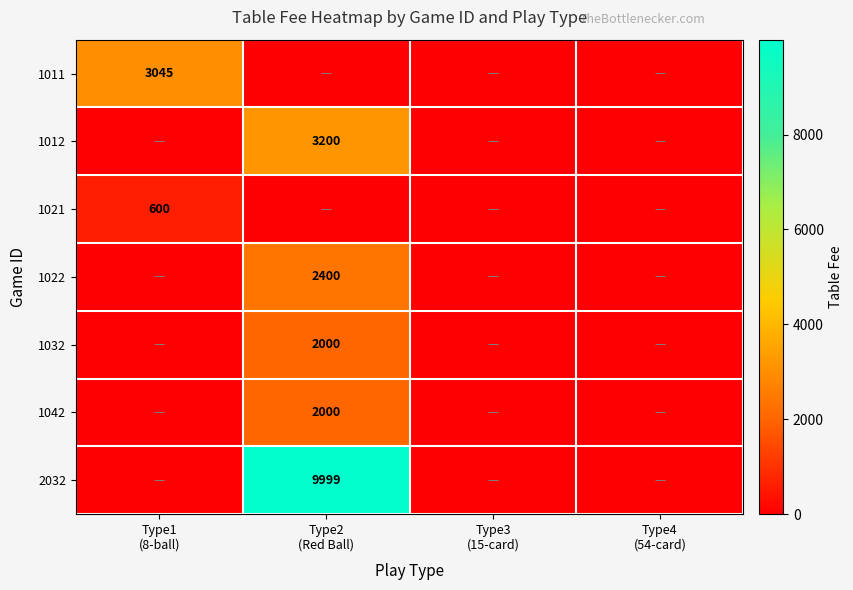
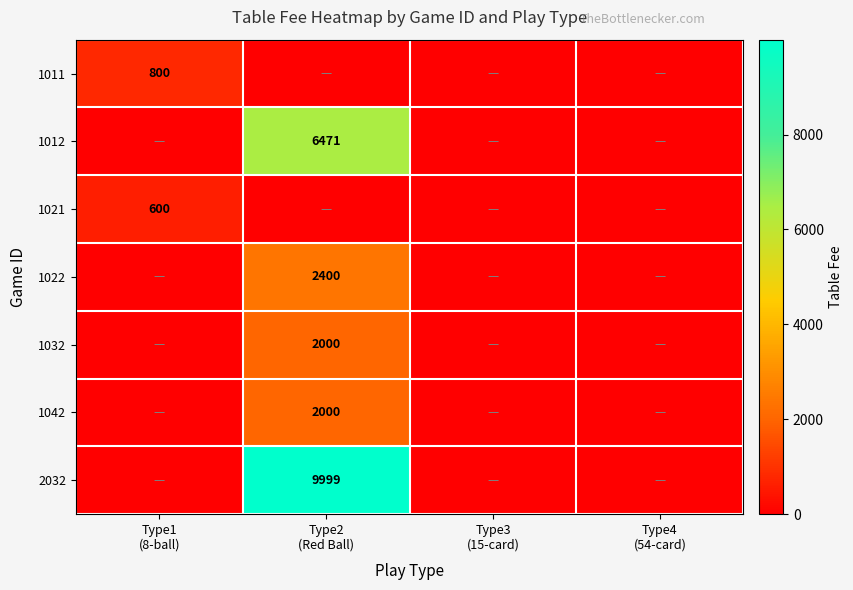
1011, Type1 (8-ball): 3045 -> 800
1012, Type2 (Red Ball): 3200 -> 6471
